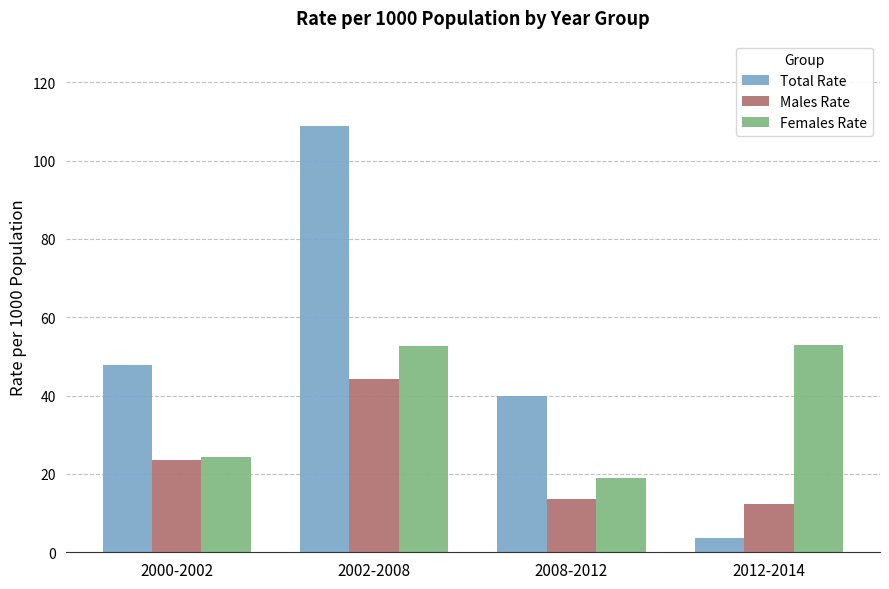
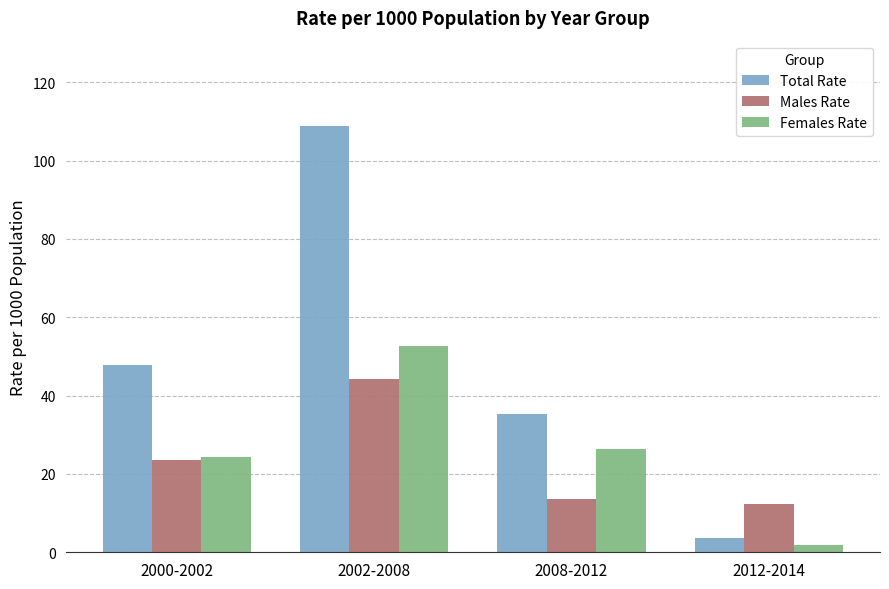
Total Rate, 2008-2012: 40 -> 35
Females Rate, 2008-2012: 19 -> 26
Females Rate, 2012-2014: 53 -> 2
